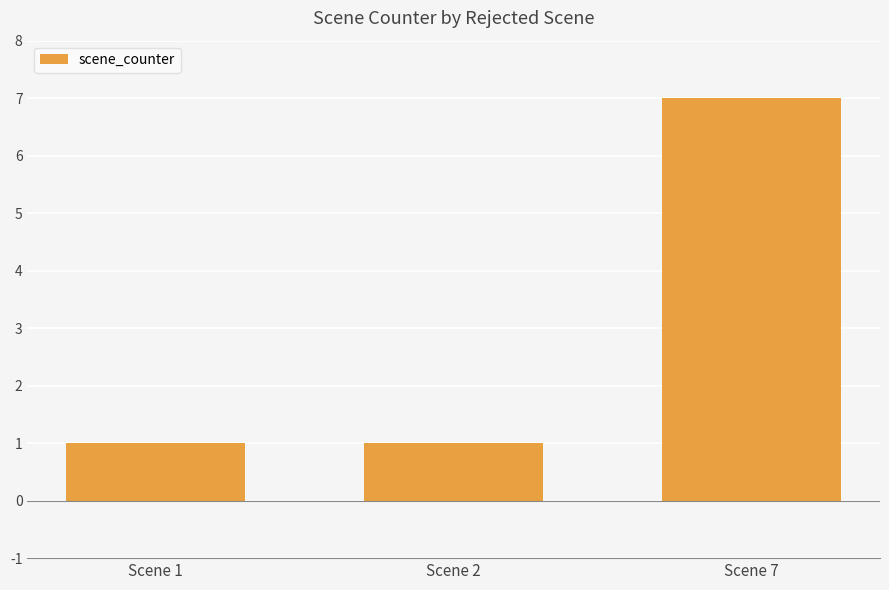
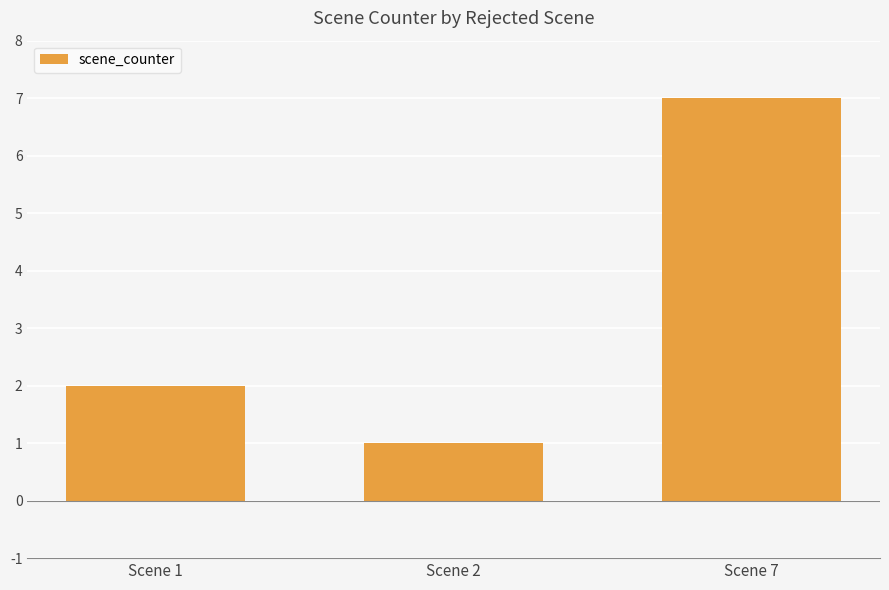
Scene 1: 1 -> 2
